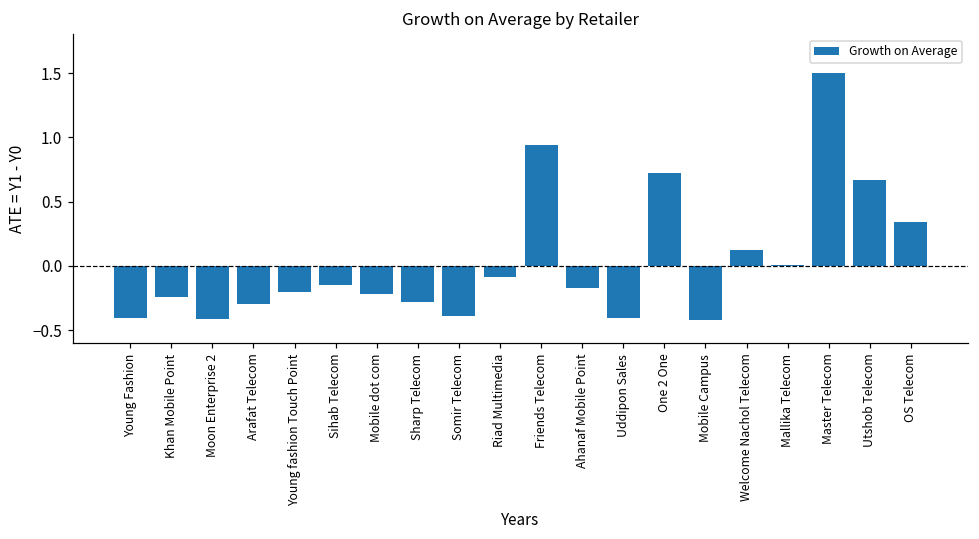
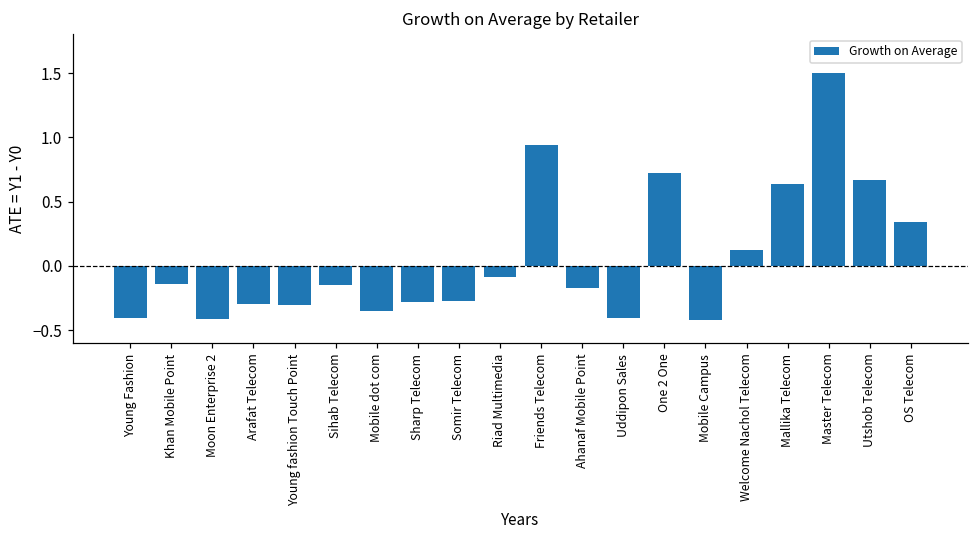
Khan Mobile Point: -0.24 -> -0.14
Young fashion Touch Point: -0.20 -> -0.30
Mobile dot com: -0.22 -> -0.35
Somir Telecom: -0.39 -> -0.27
Mallika Telecom: 0.01 -> 0.63
